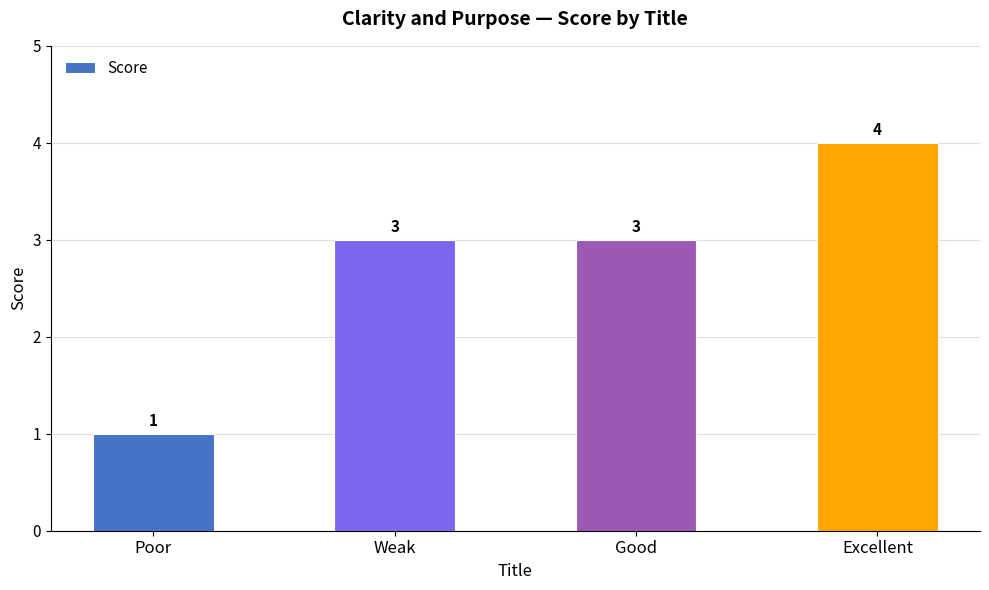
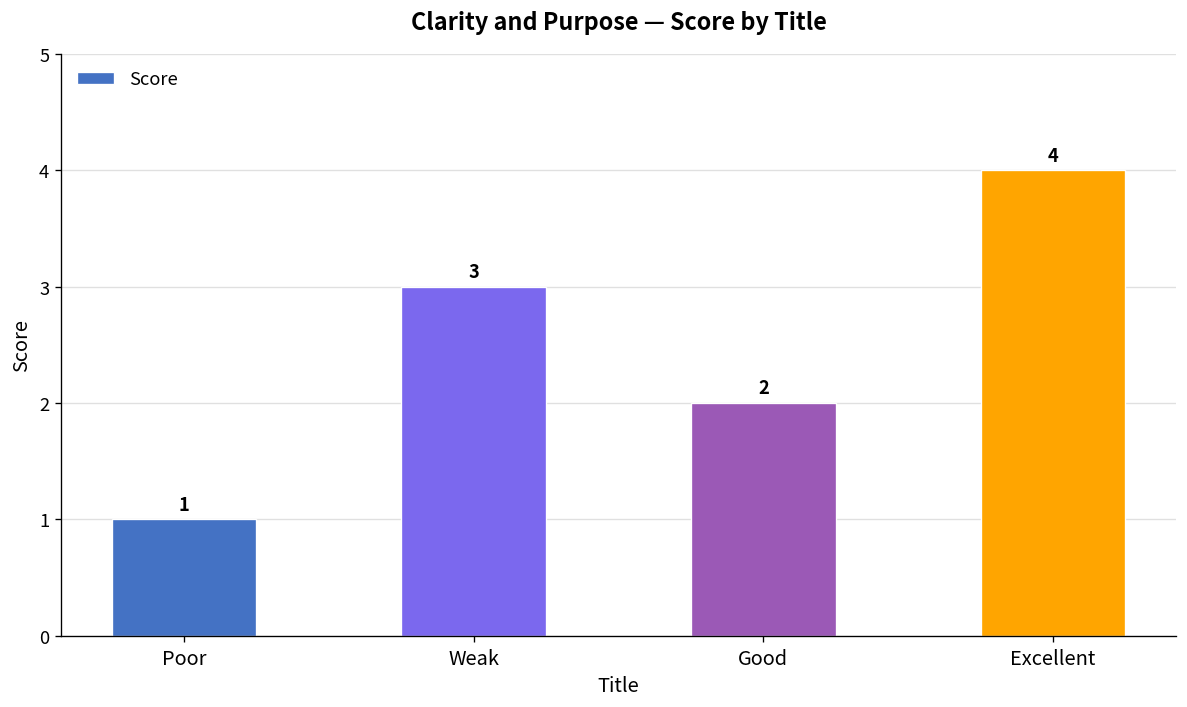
Good: 3 -> 2
